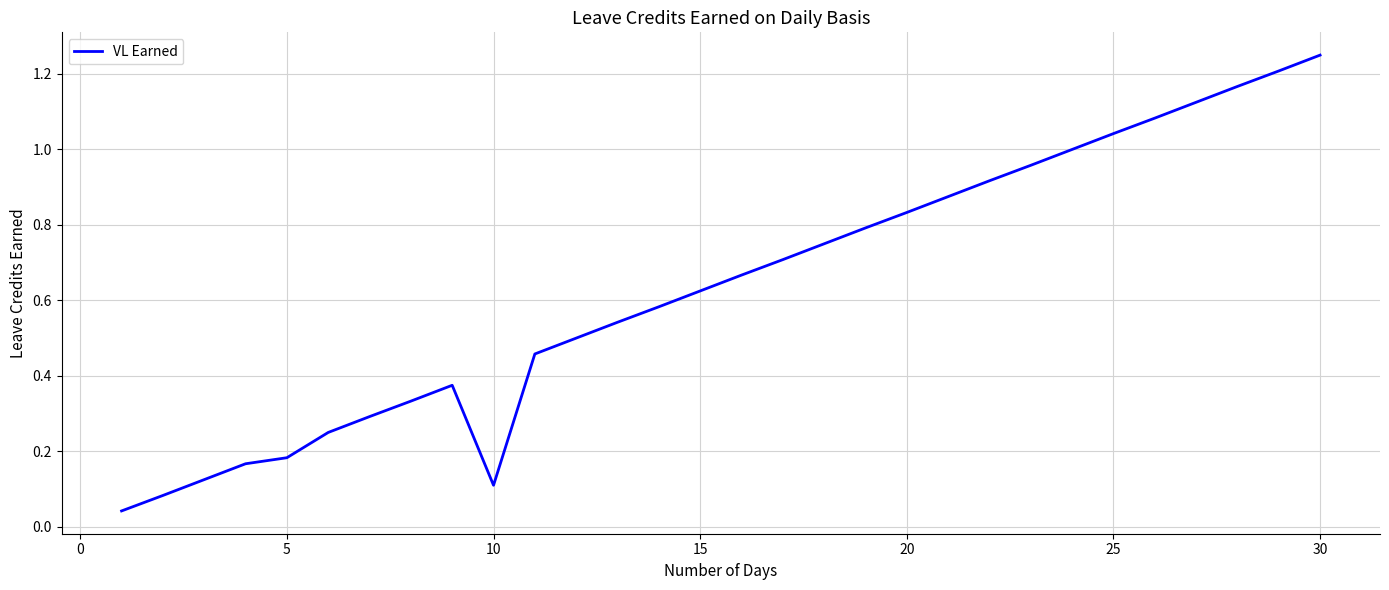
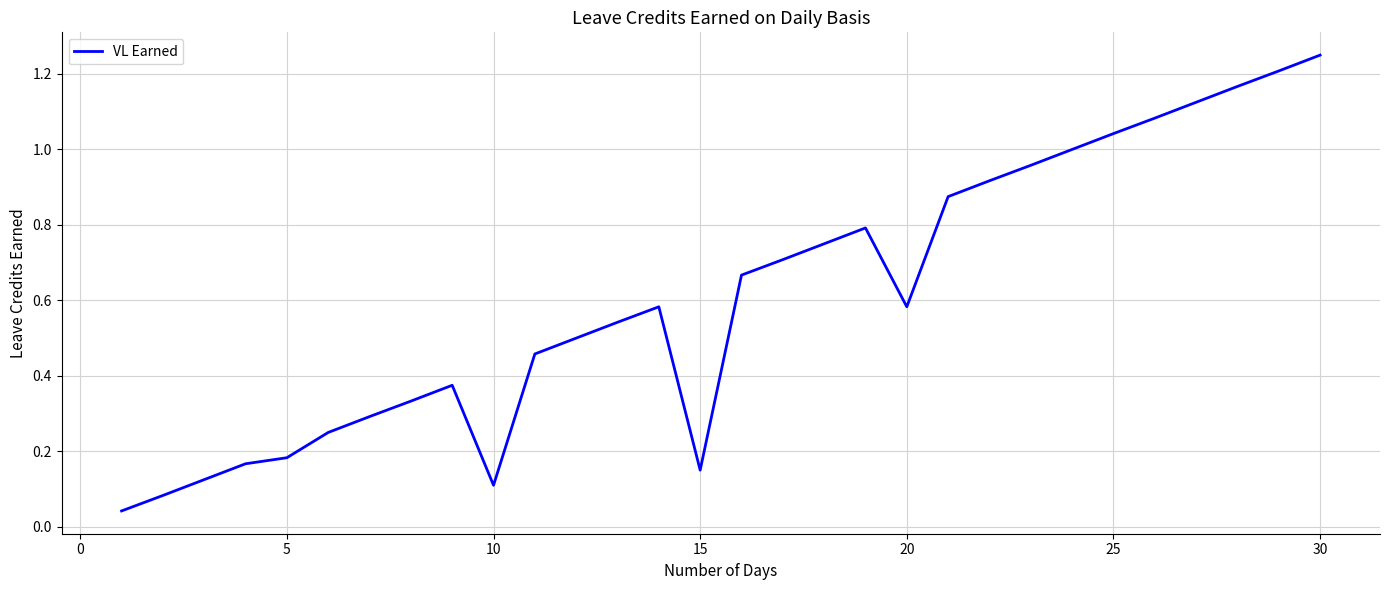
15: 0.63 -> 0.15
20: 0.83 -> 0.58
